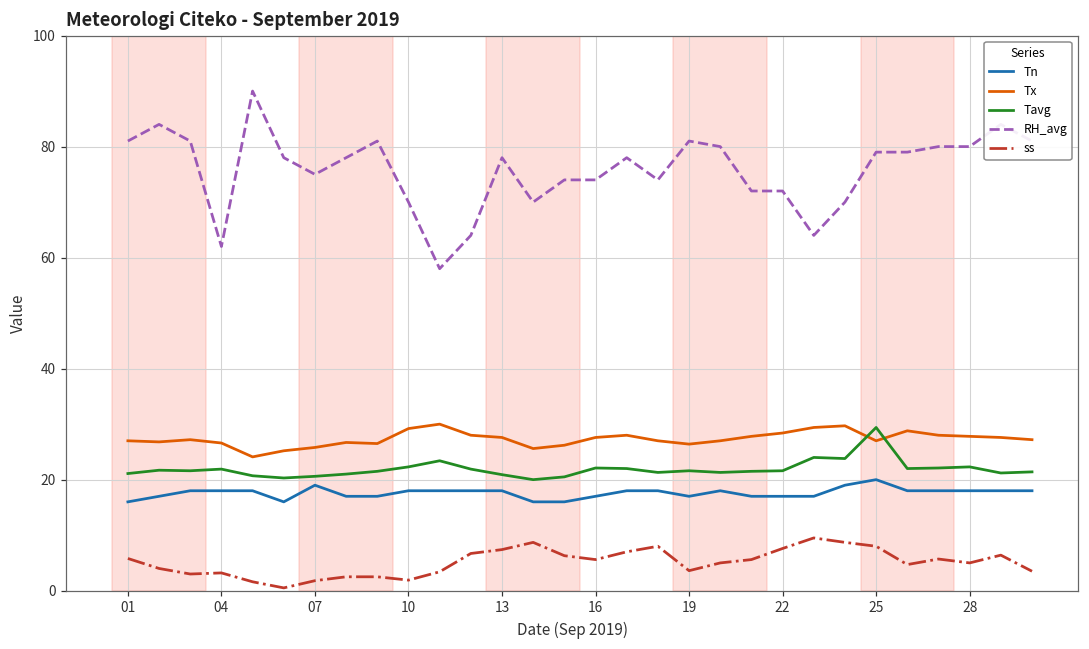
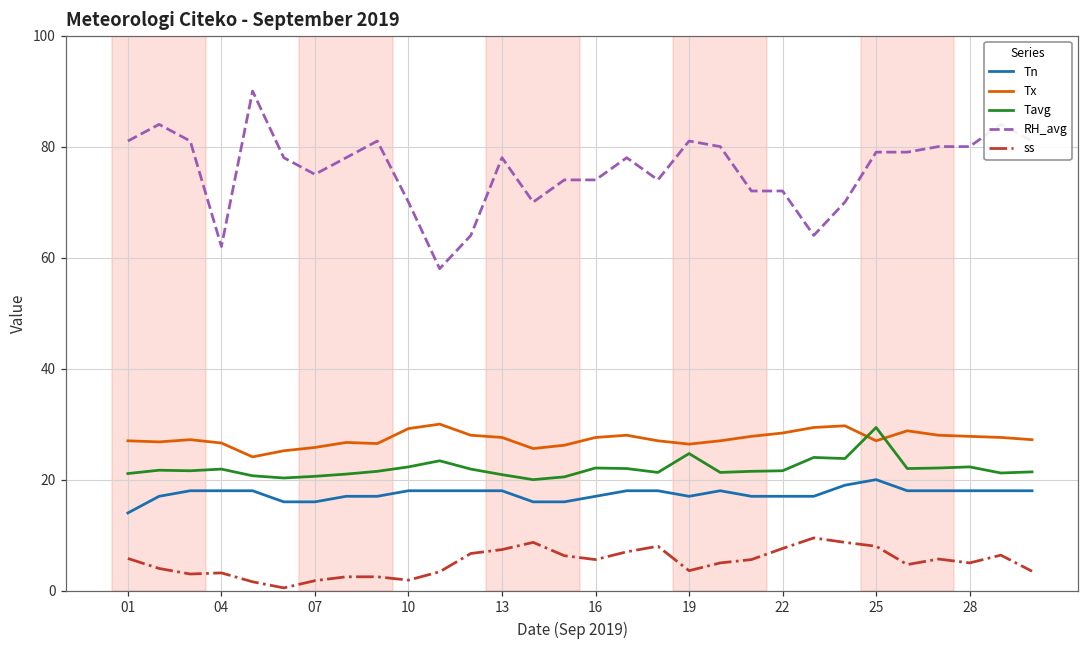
Tn, 01: 16 -> 14
Tn, 07: 19 -> 16
Tavg, 19: 22 -> 25
